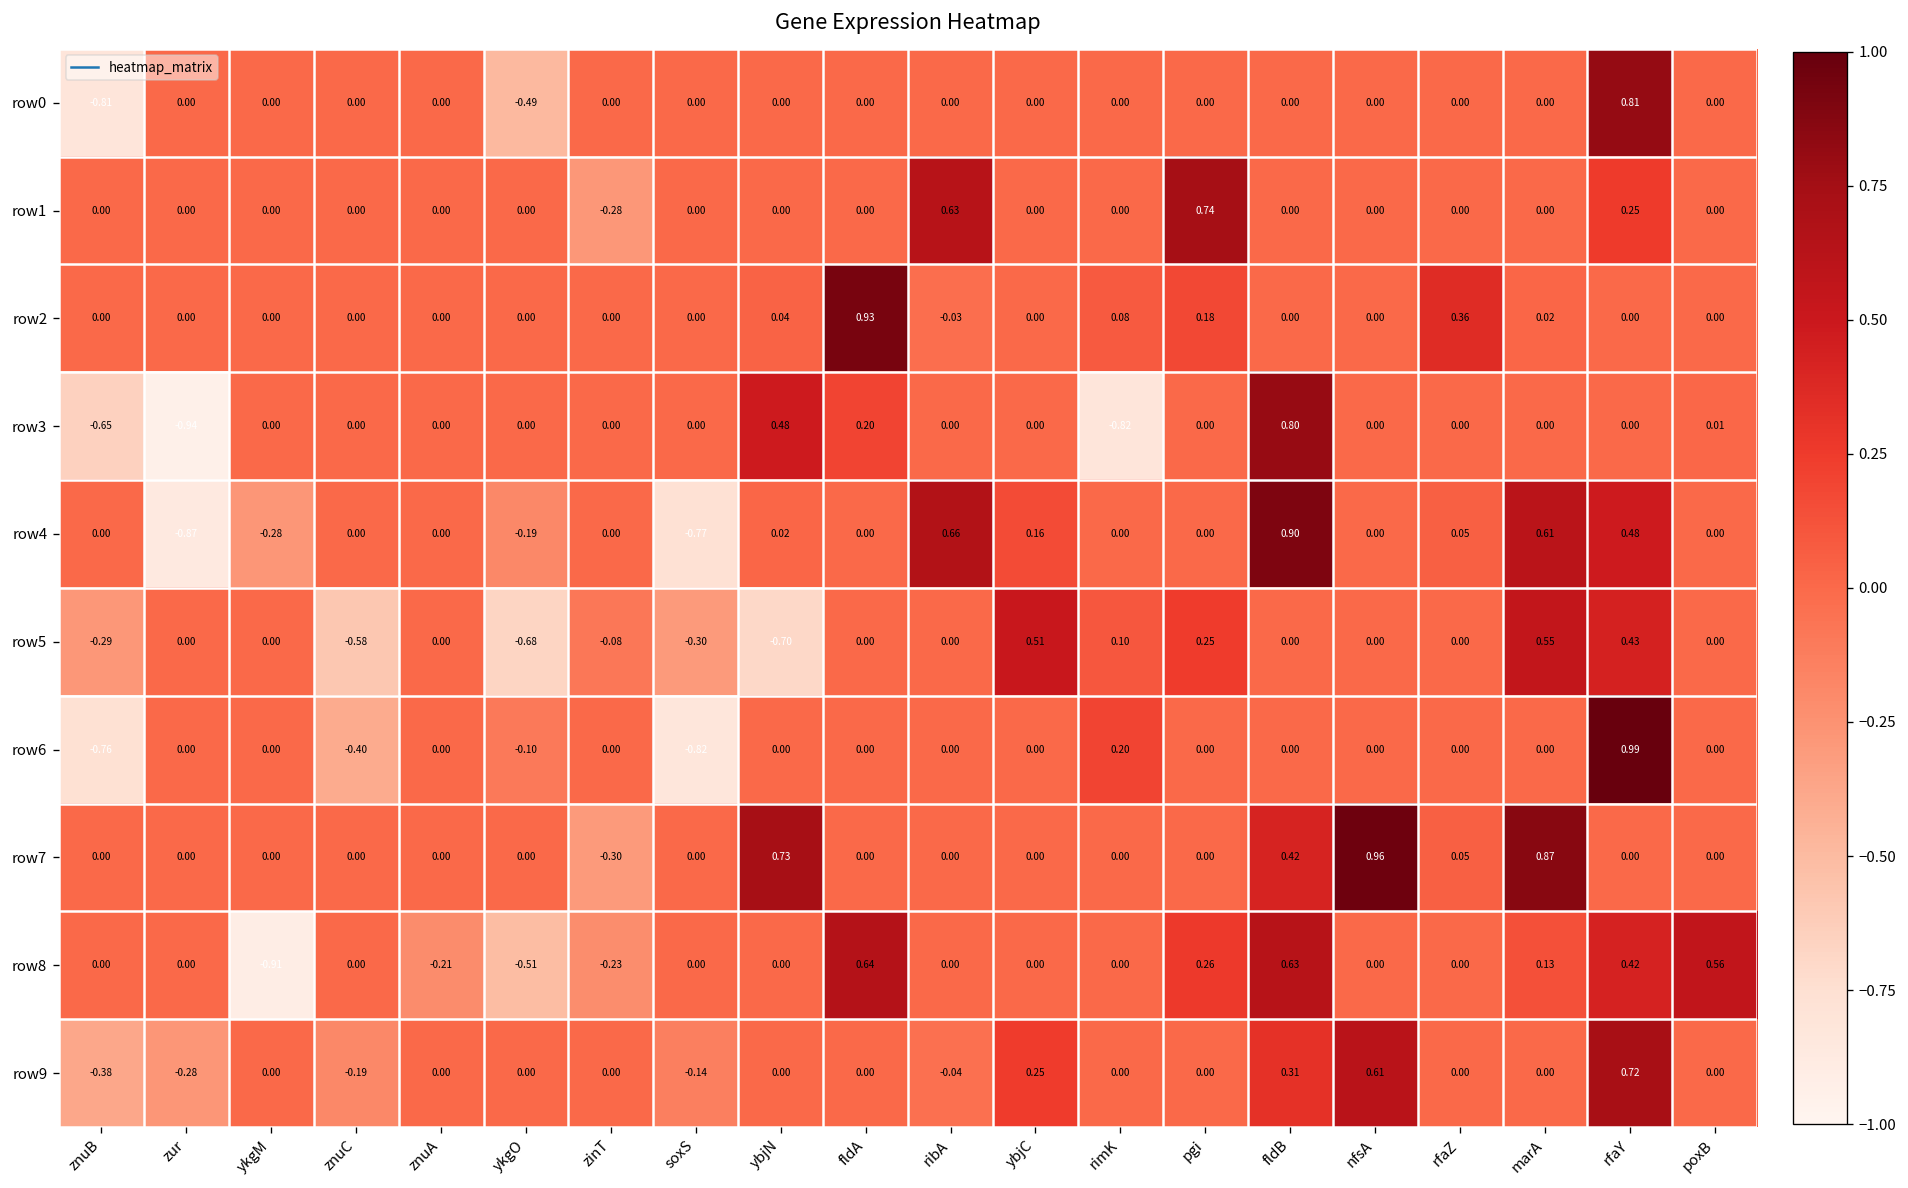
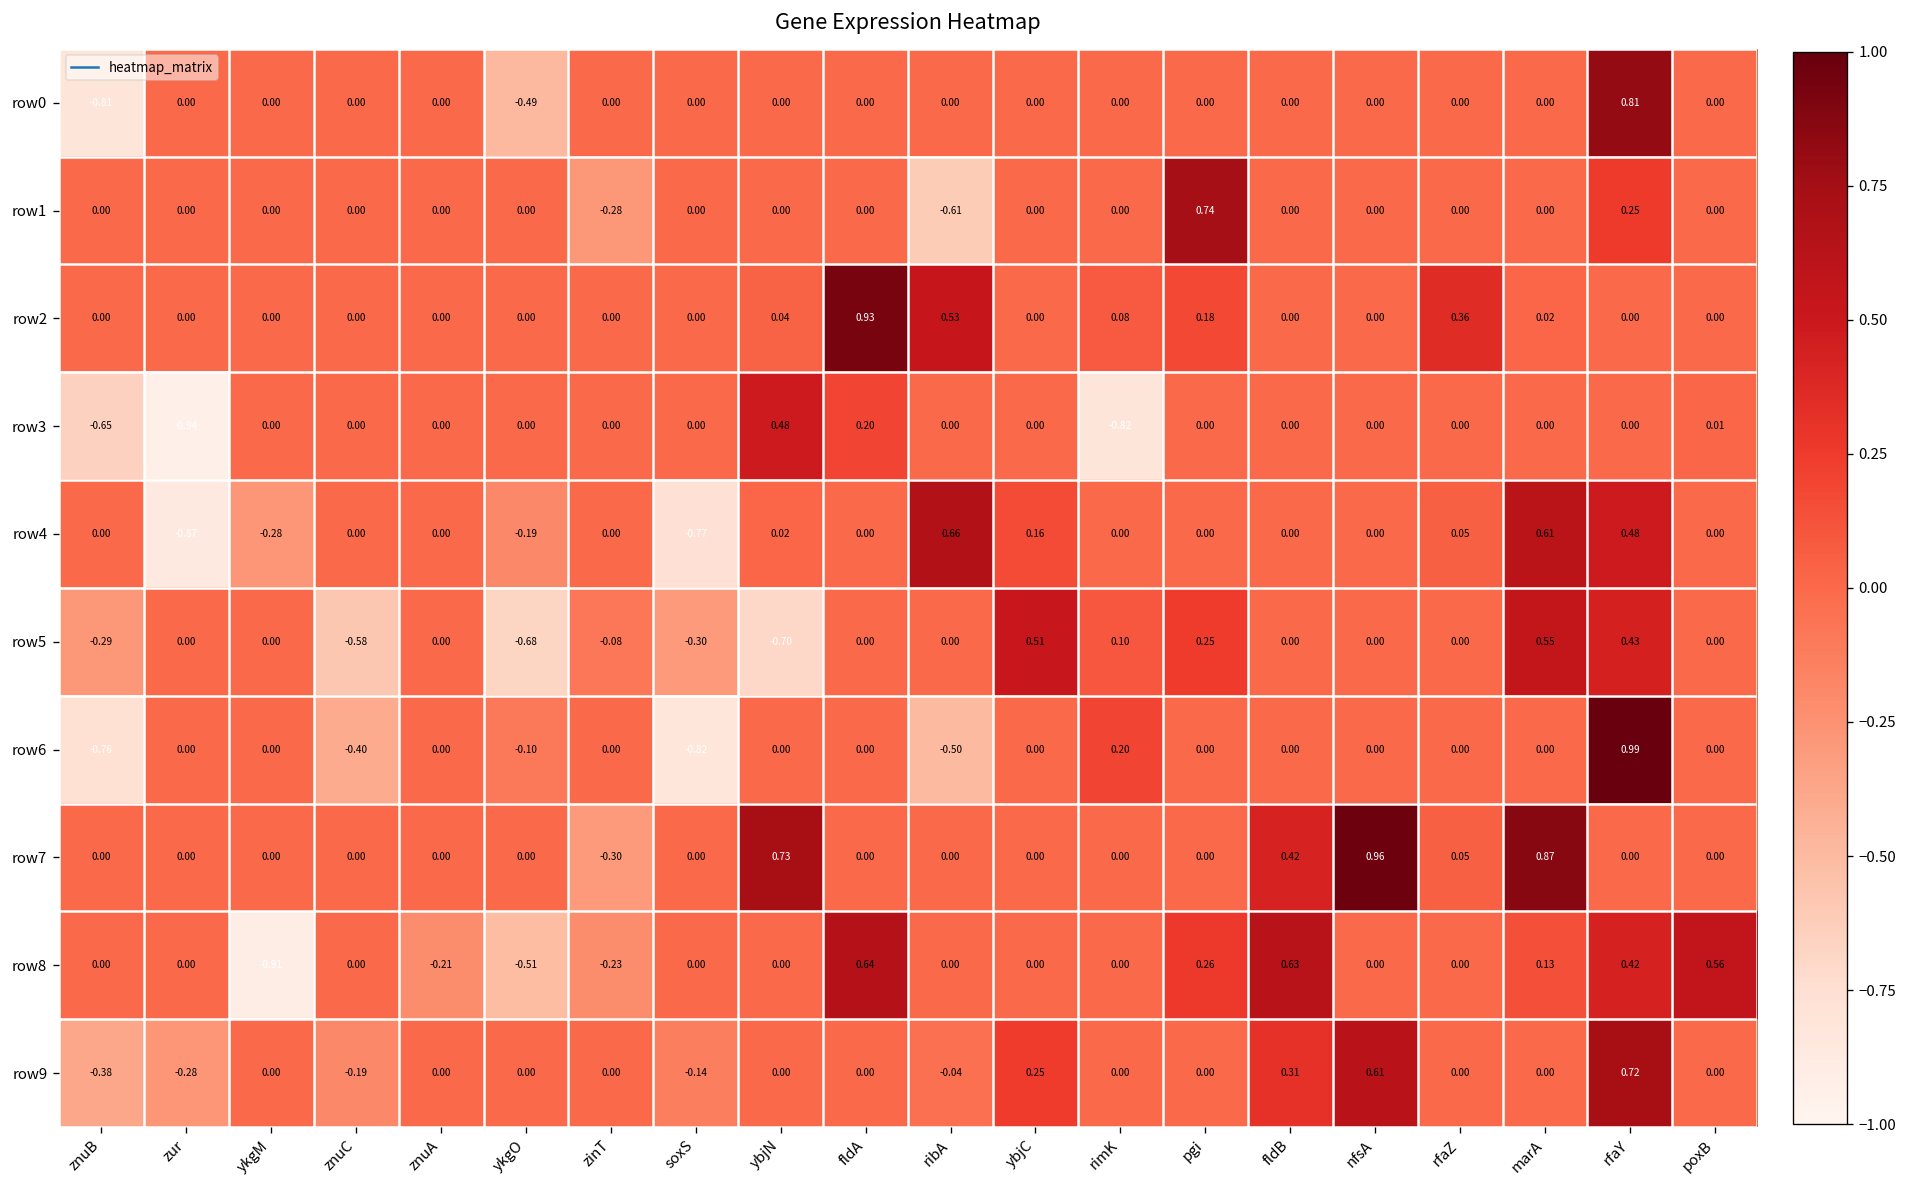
row1, ribA: 0.63 -> -0.61
row2, ribA: -0.03 -> 0.53
row3, fldB: 0.80 -> 0.00
row4, fldB: 0.90 -> 0.00
row6, ribA: 0.00 -> -0.50
